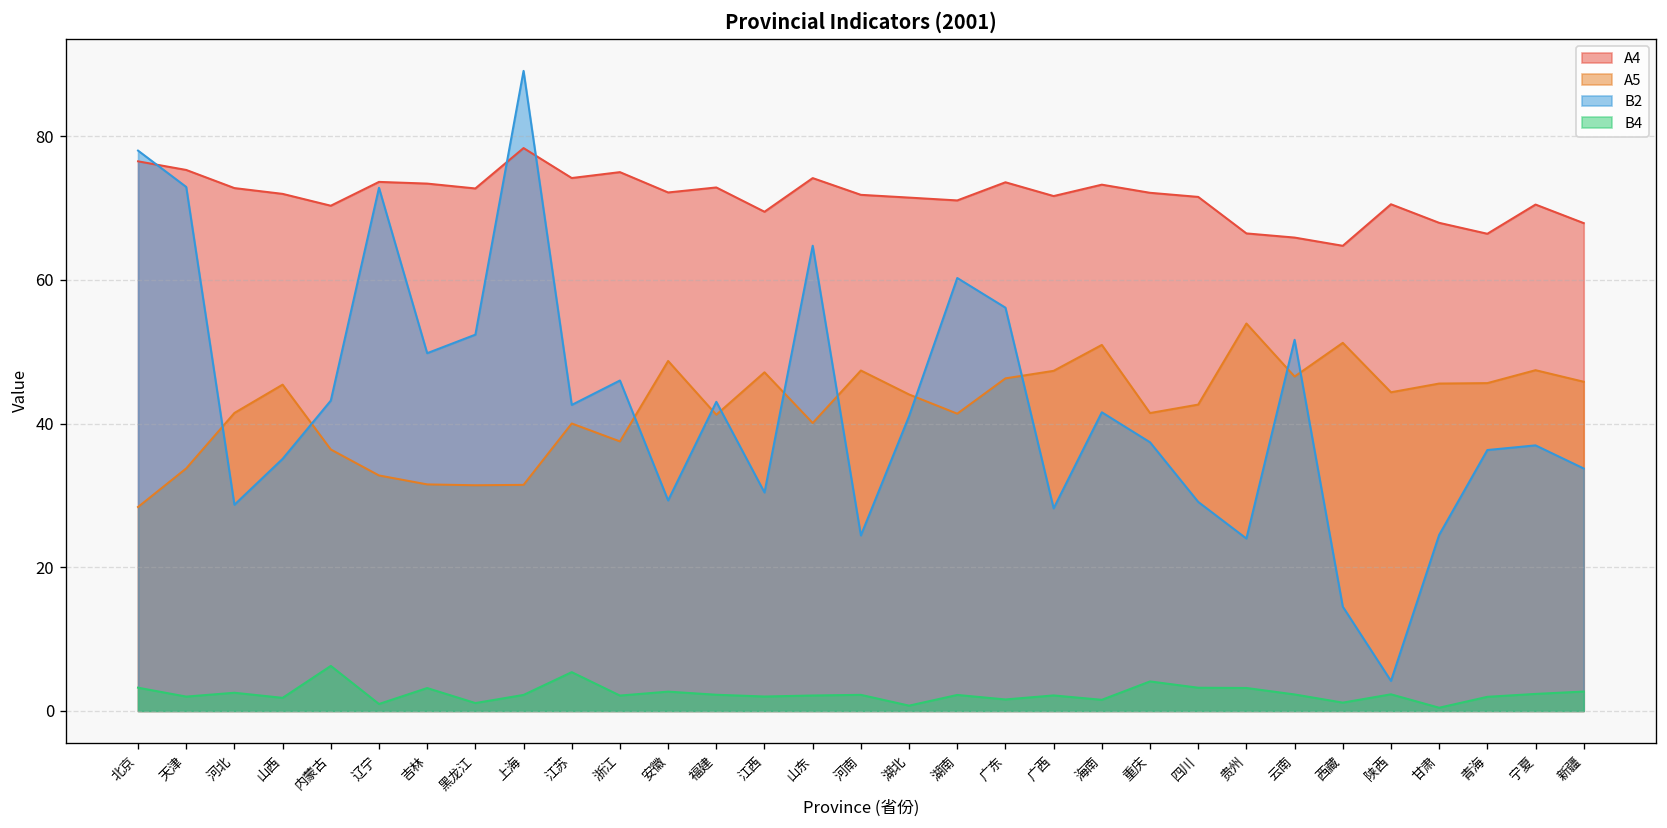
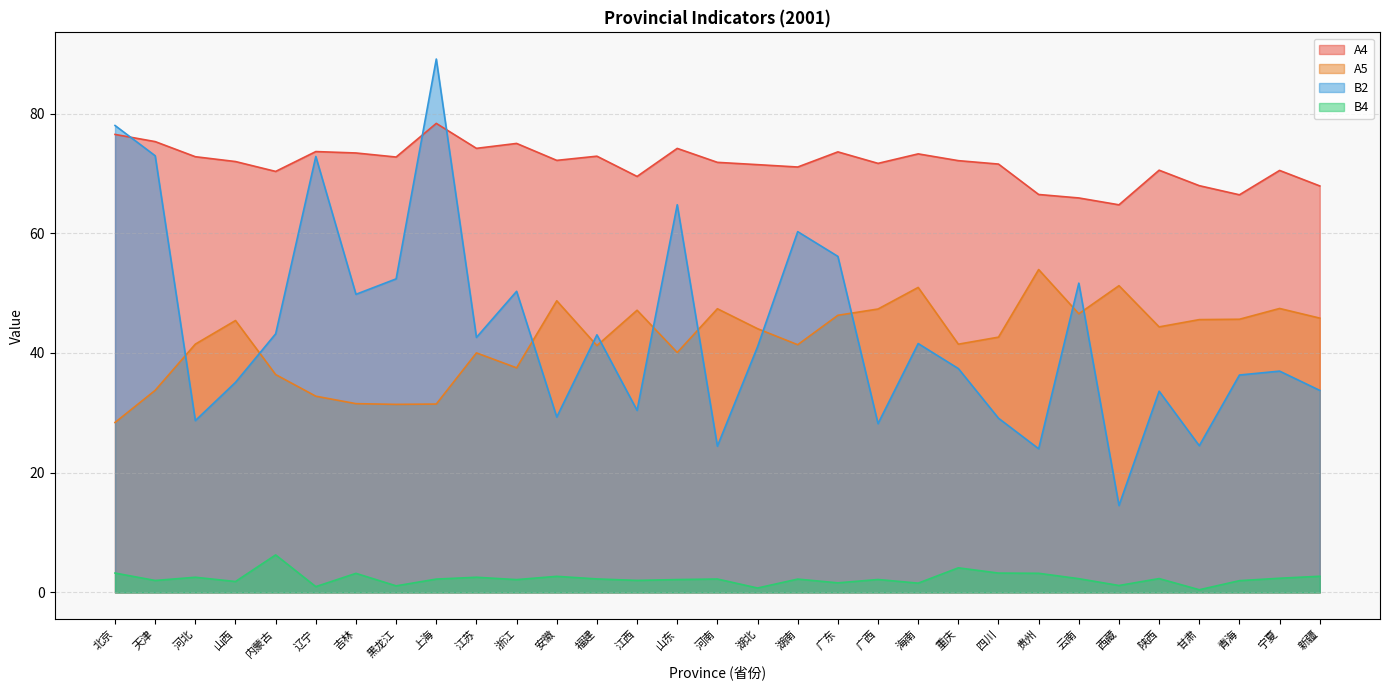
B4, 江苏: 5 -> 3
B2, 浙江: 46 -> 50
B2, 陕西: 4 -> 34
